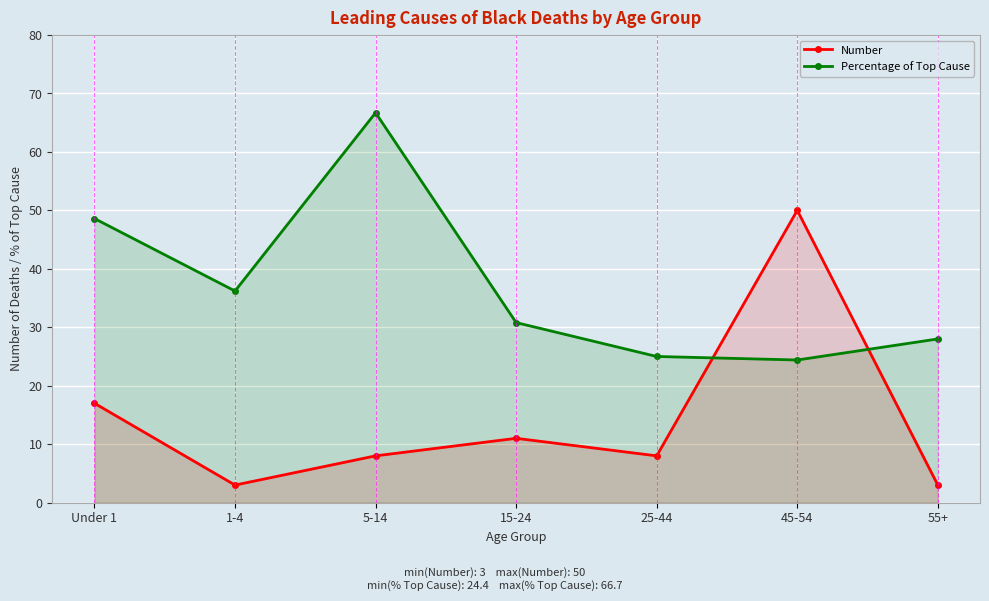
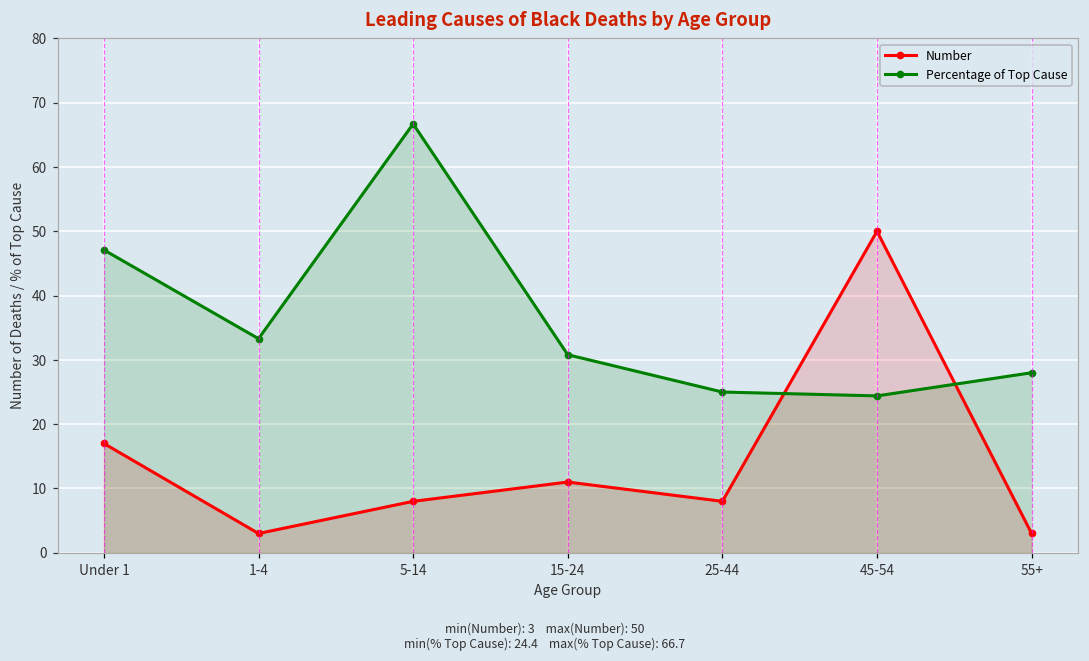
Percentage of Top Cause, Under 1: 49 -> 47
Percentage of Top Cause, 1-4: 36 -> 33
